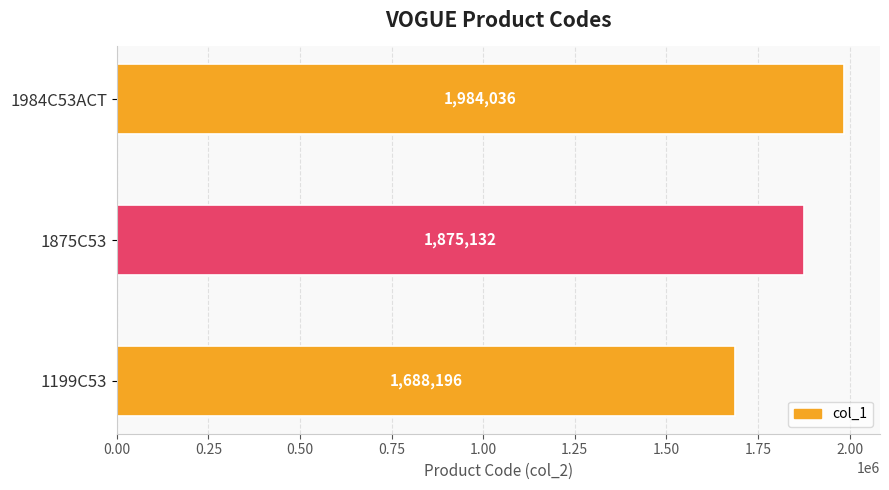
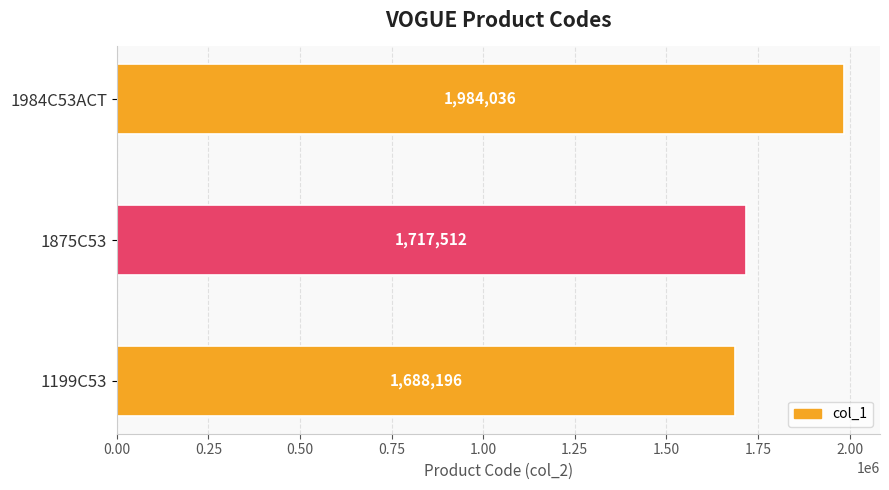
1875C53: 1,875,132 -> 1,717,512
